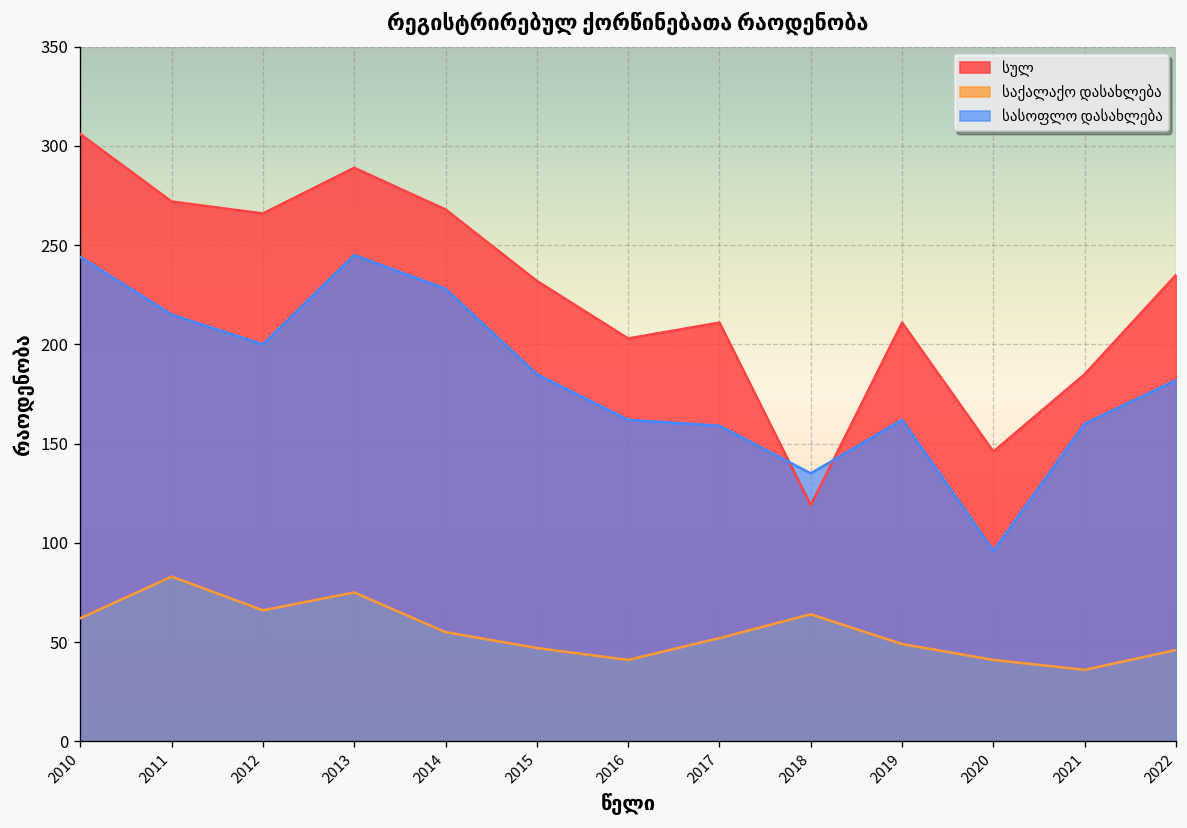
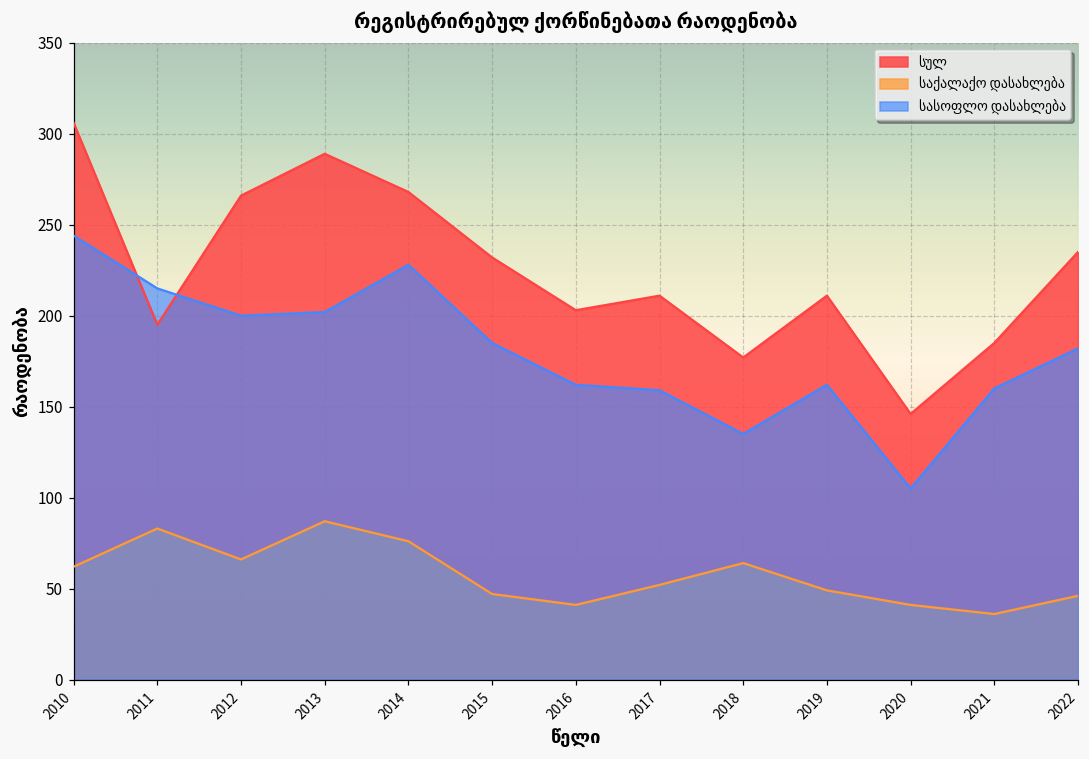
სულ, 2011: 272 -> 195
საქალაქო დასახლება, 2013: 75 -> 87
სასოფლო დასახლება, 2013: 245 -> 202
საქალაქო დასახლება, 2014: 55 -> 76
სულ, 2018: 119 -> 177
სასოფლო დასახლება, 2020: 96 -> 105
